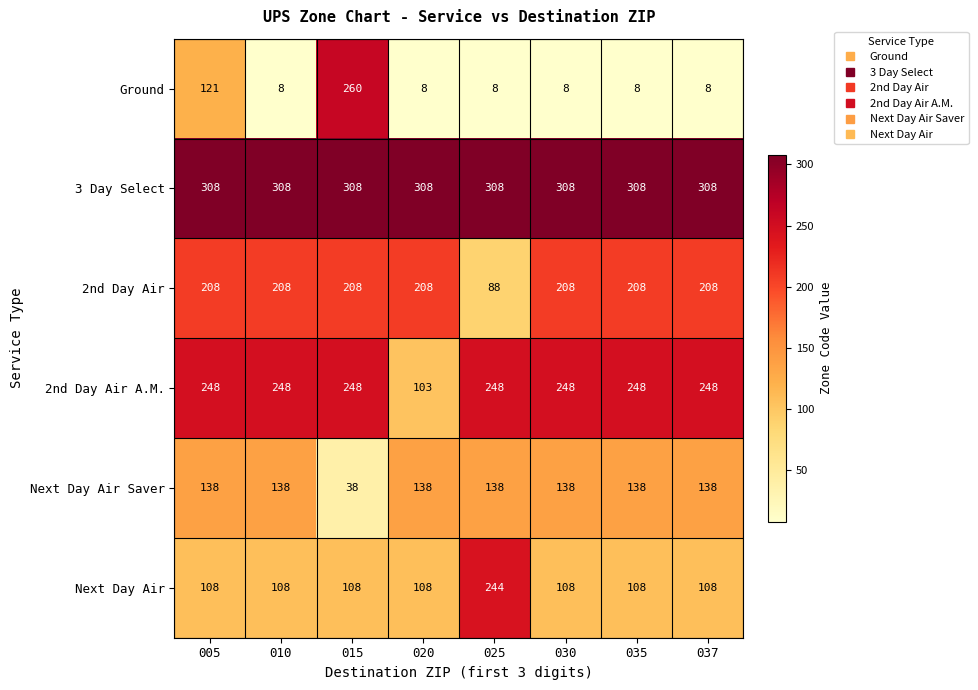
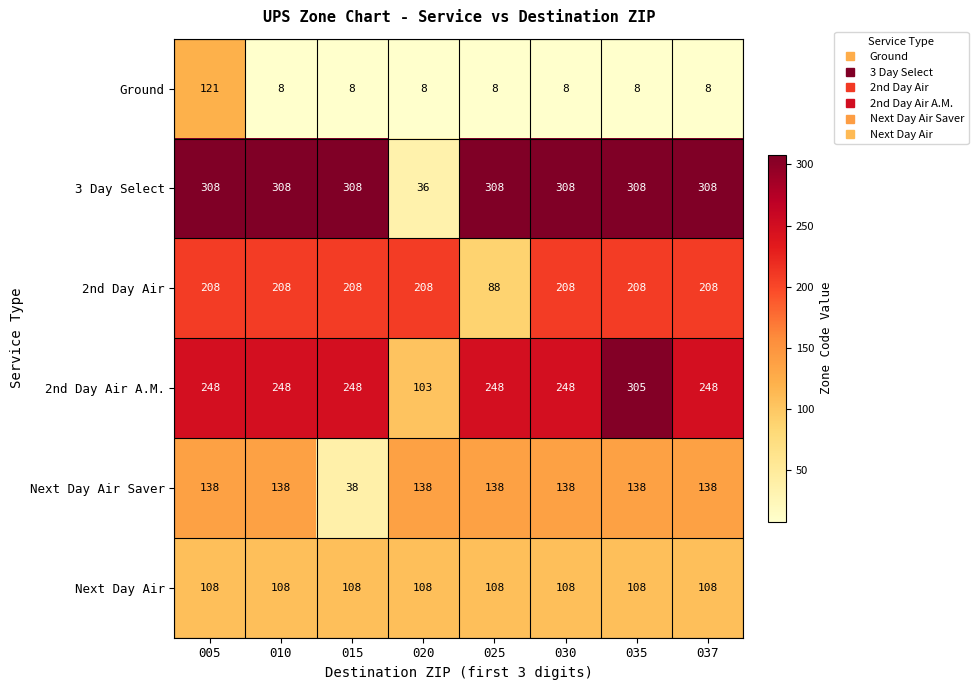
Ground, 015: 260 -> 8
3 Day Select, 020: 308 -> 36
2nd Day Air A.M., 035: 248 -> 305
Next Day Air, 025: 244 -> 108
